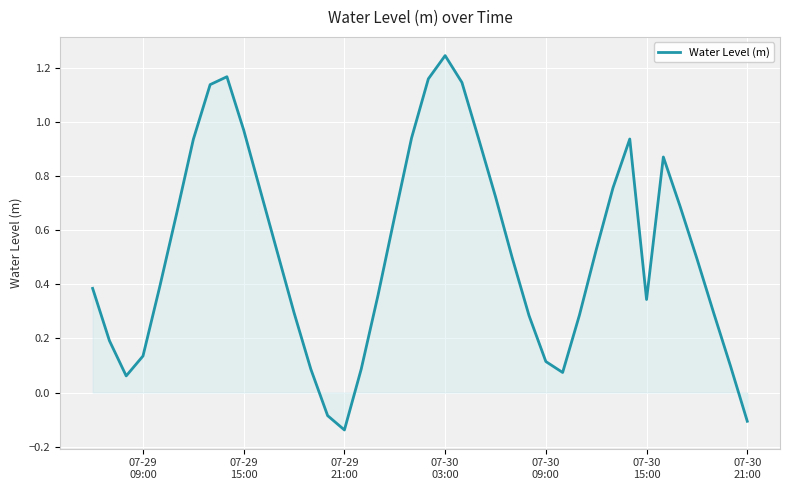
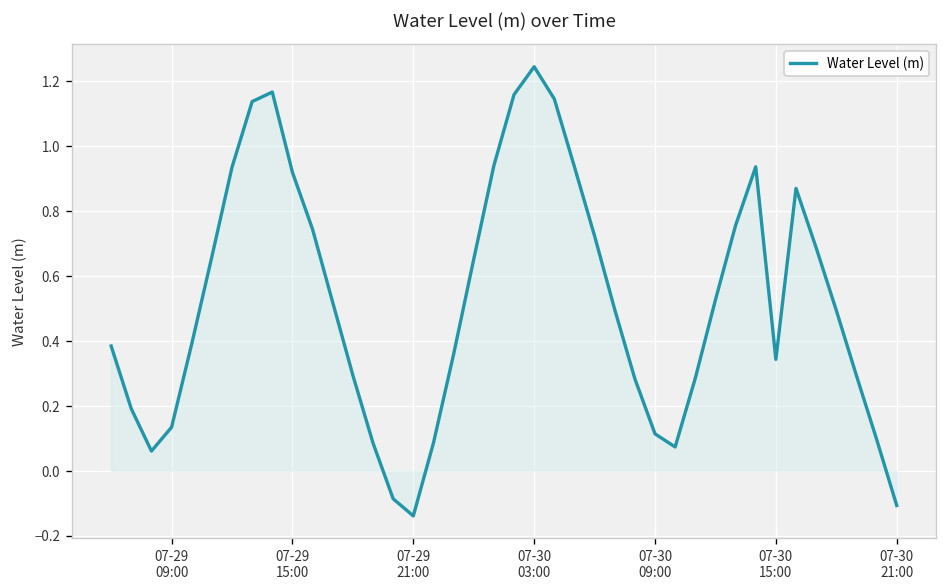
Water Level (m), 07-29 15:00: 0.97 -> 0.92
